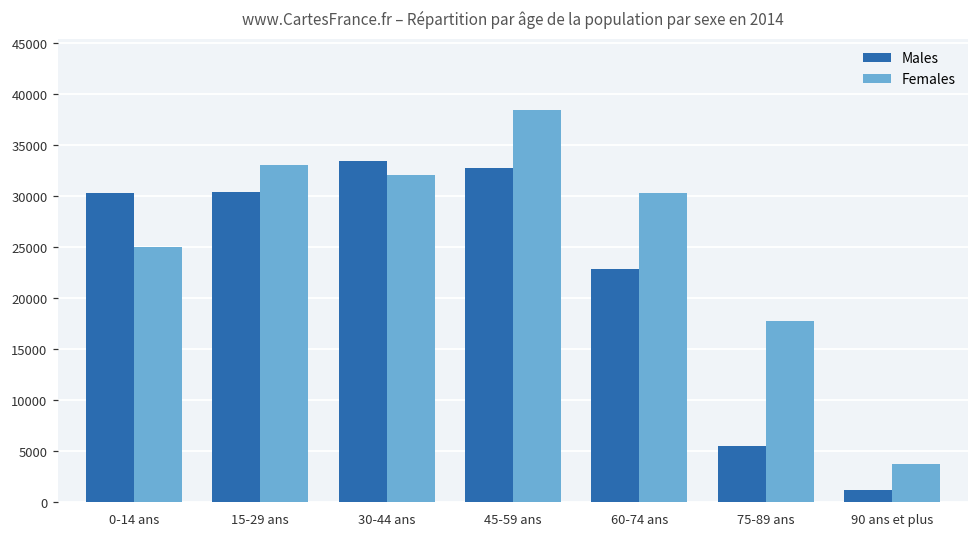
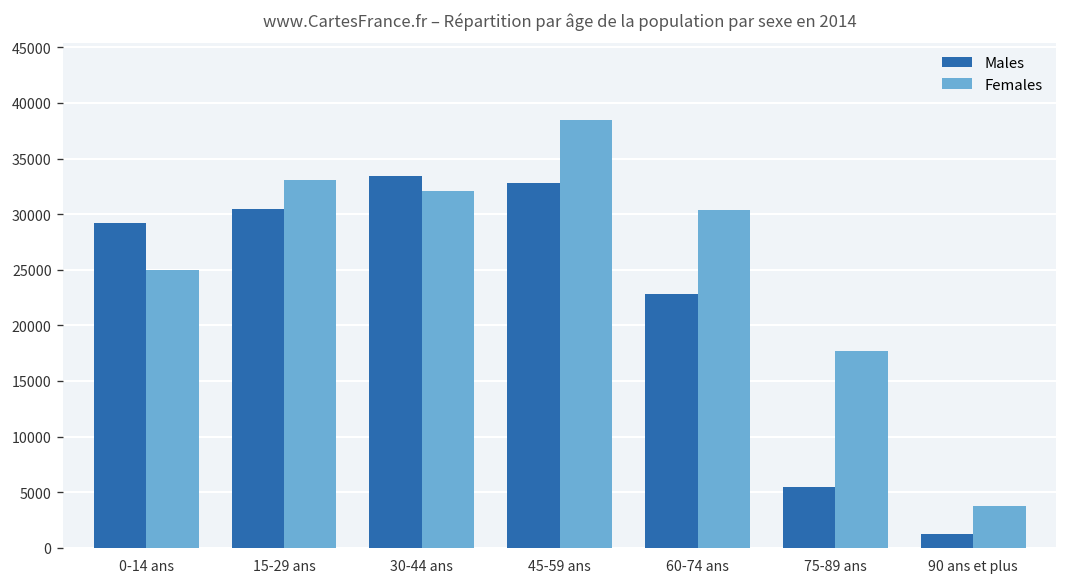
Males, 0-14 ans: 30000 -> 29000
